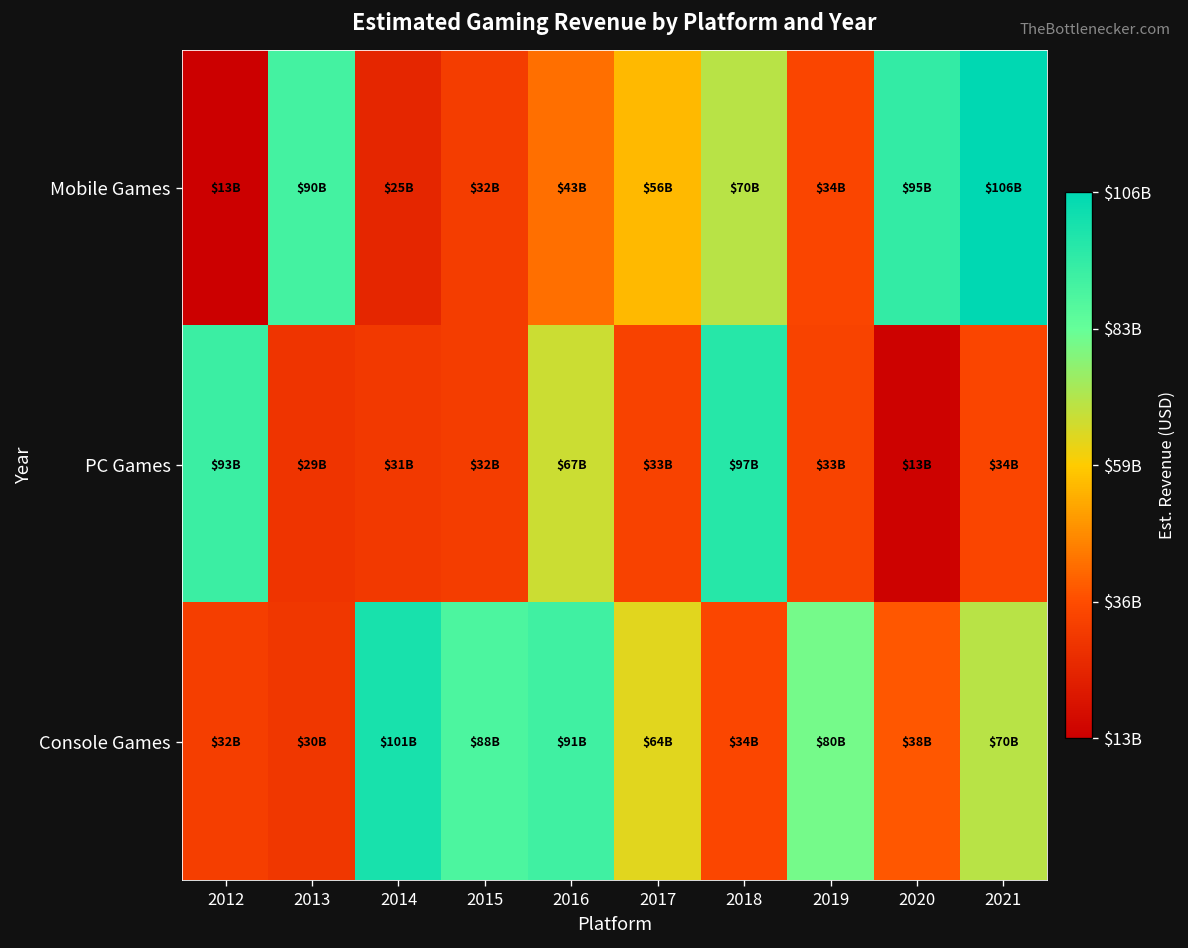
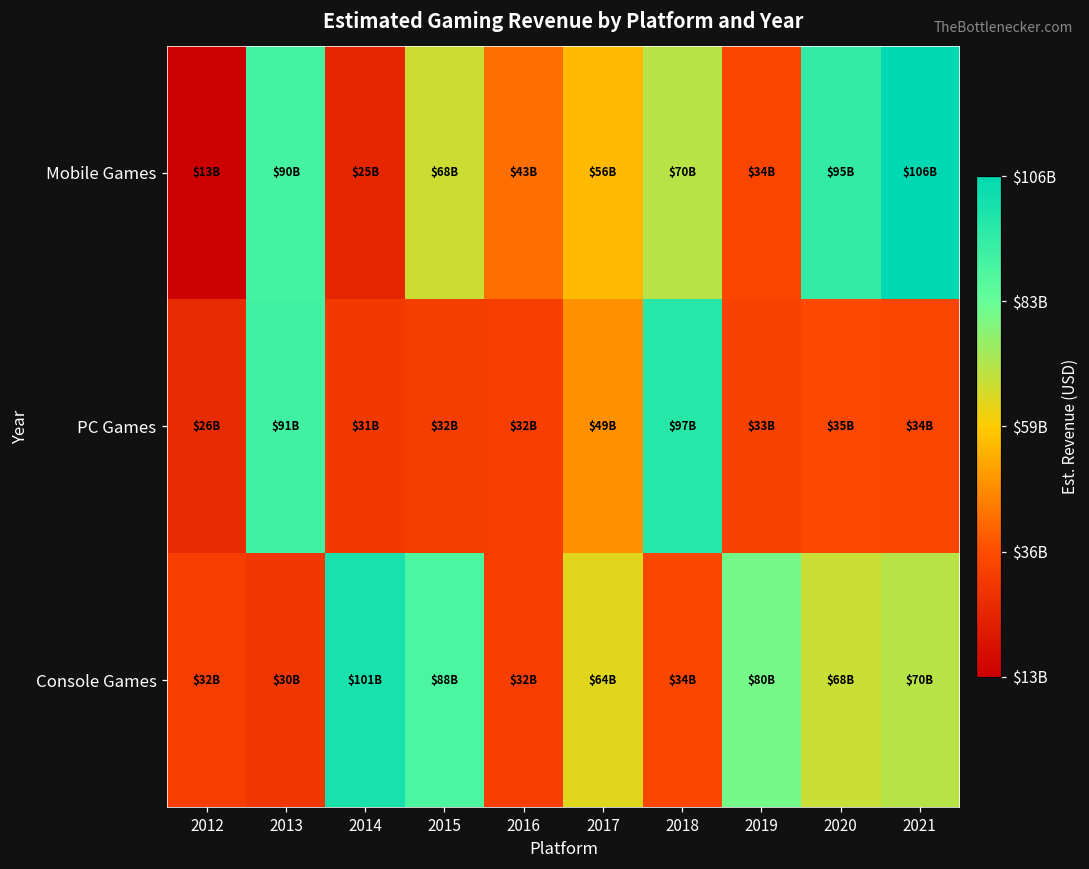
Mobile Games, 2015: $32B -> $68B
PC Games, 2012: $93B -> $26B
PC Games, 2013: $29B -> $91B
PC Games, 2016: $67B -> $32B
PC Games, 2017: $33B -> $49B
PC Games, 2020: $13B -> $35B
Console Games, 2016: $91B -> $32B
Console Games, 2020: $38B -> $68B
